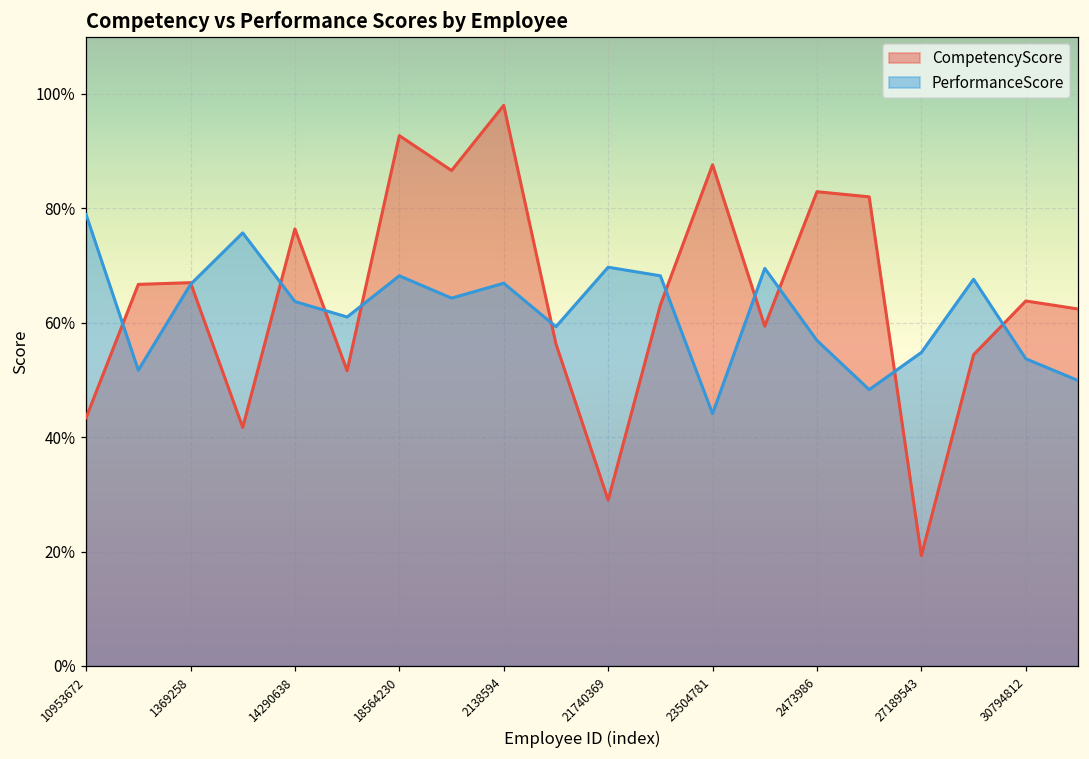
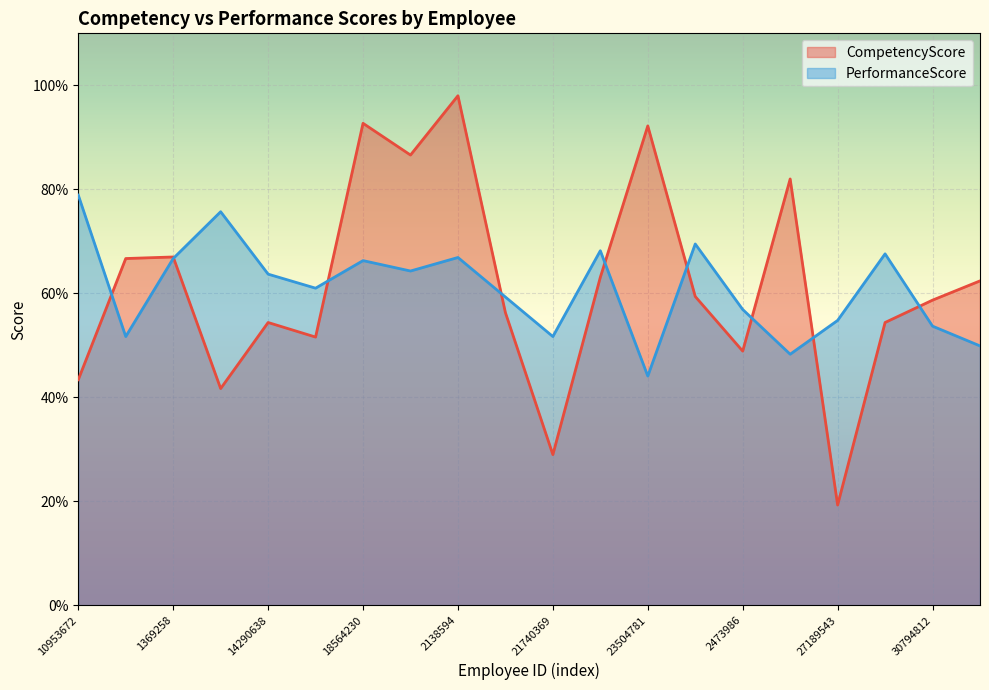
CompetencyScore, 14290638: 76% -> 54%
PerformanceScore, 18564230: 68% -> 66%
PerformanceScore, 21740369: 70% -> 52%
CompetencyScore, 23504781: 88% -> 92%
CompetencyScore, 2473986: 83% -> 49%
CompetencyScore, 30794812: 64% -> 59%
